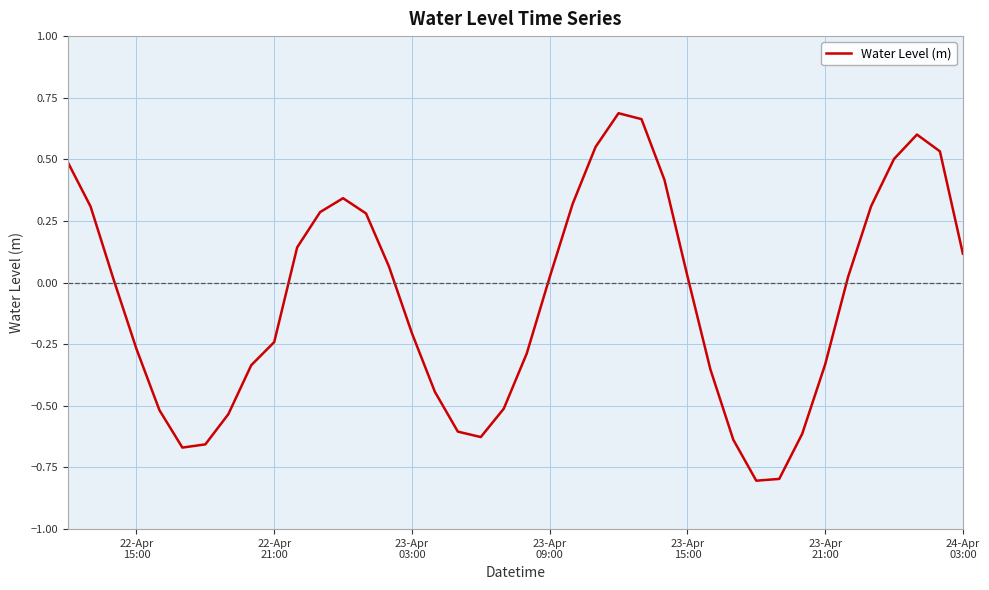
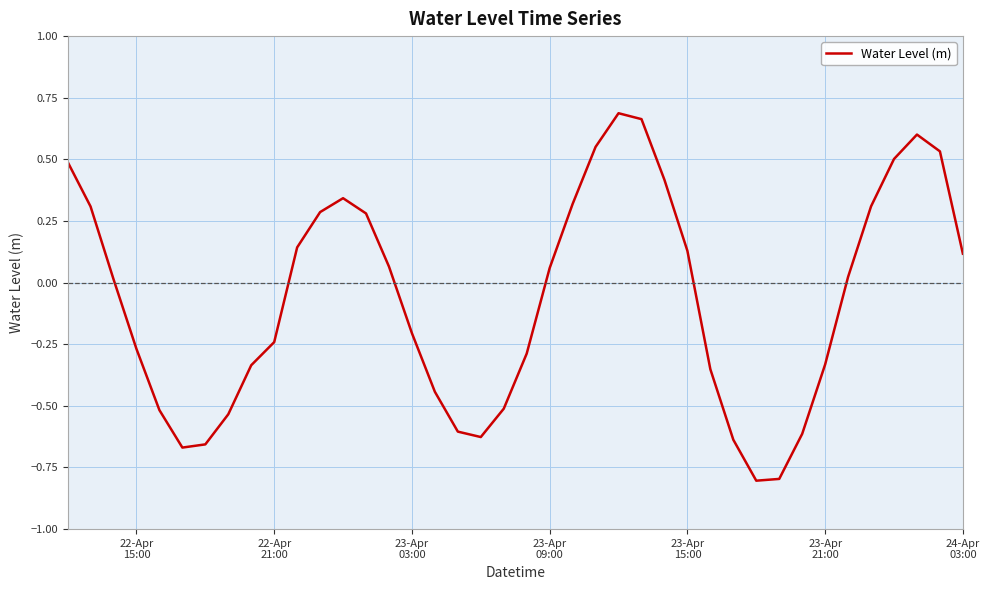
23-Apr 09:00: 0.02 -> 0.06
23-Apr 15:00: 0.03 -> 0.13
